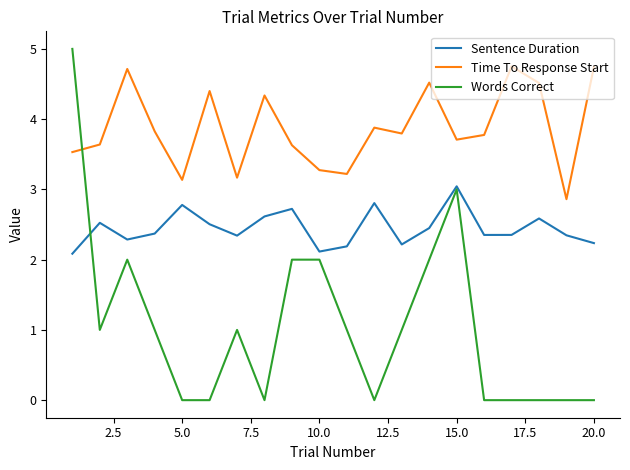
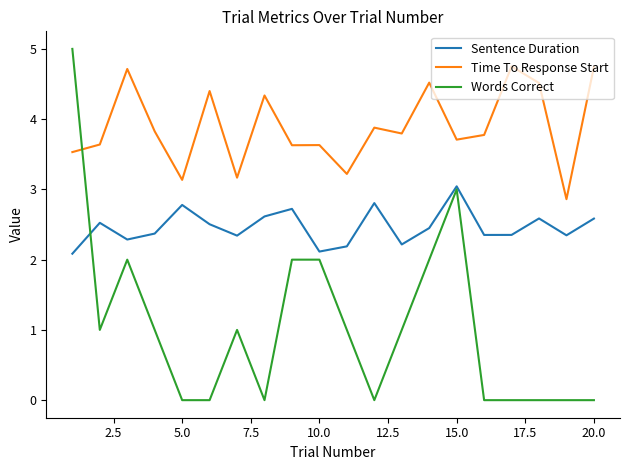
Time To Response Start, 10.0: 3.3 -> 3.6
Sentence Duration, 20.0: 2.2 -> 2.6
